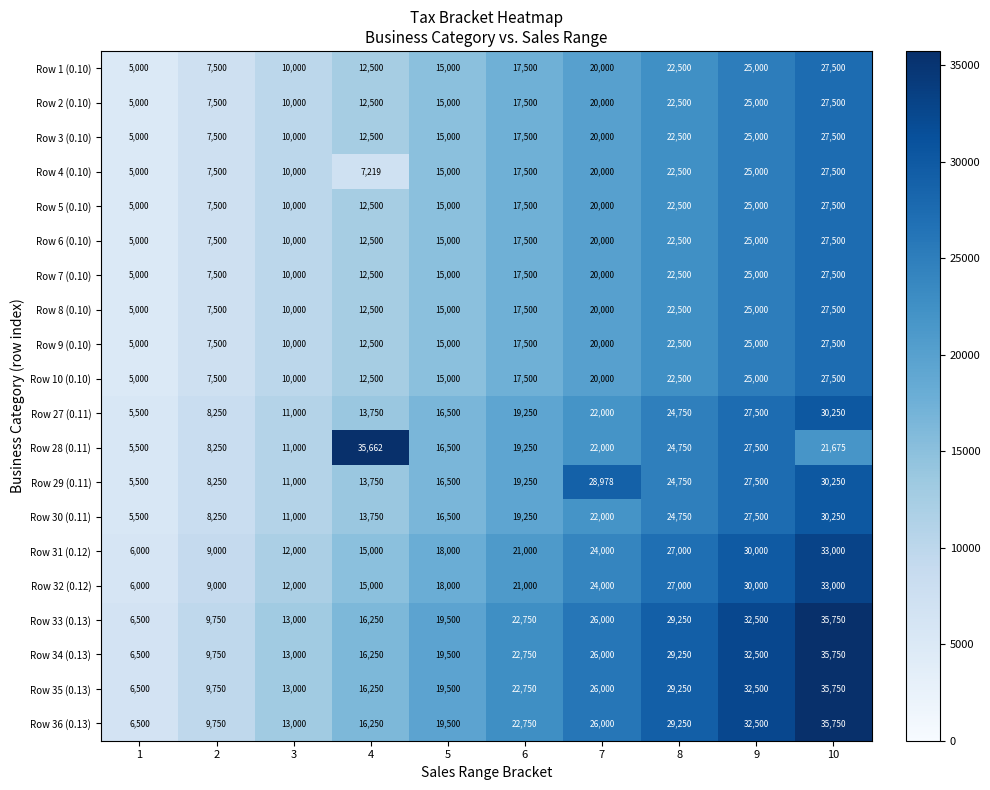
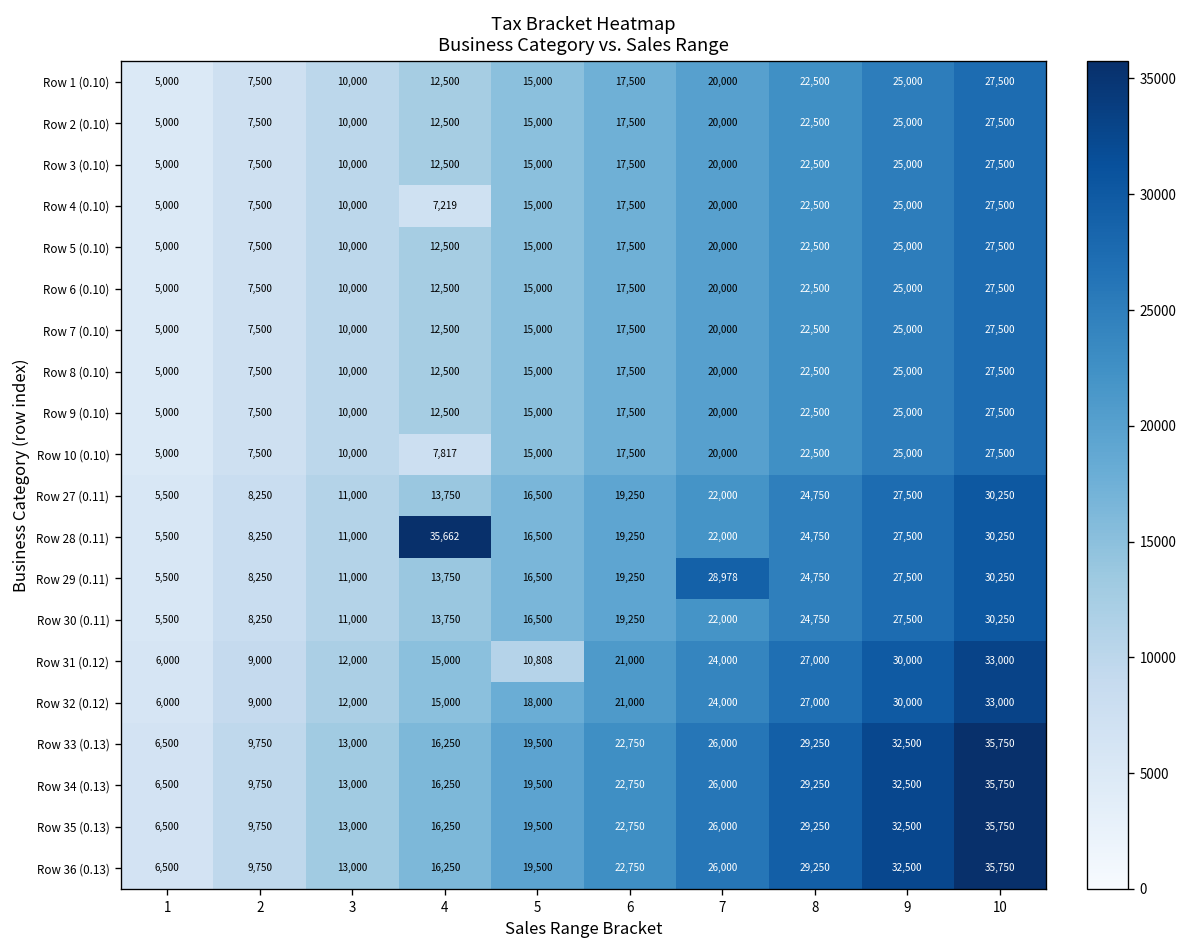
Row 10 (0.10), 4: 12,500 -> 7,817
Row 28 (0.11), 10: 21,675 -> 30,250
Row 31 (0.12), 5: 18,000 -> 10,808
